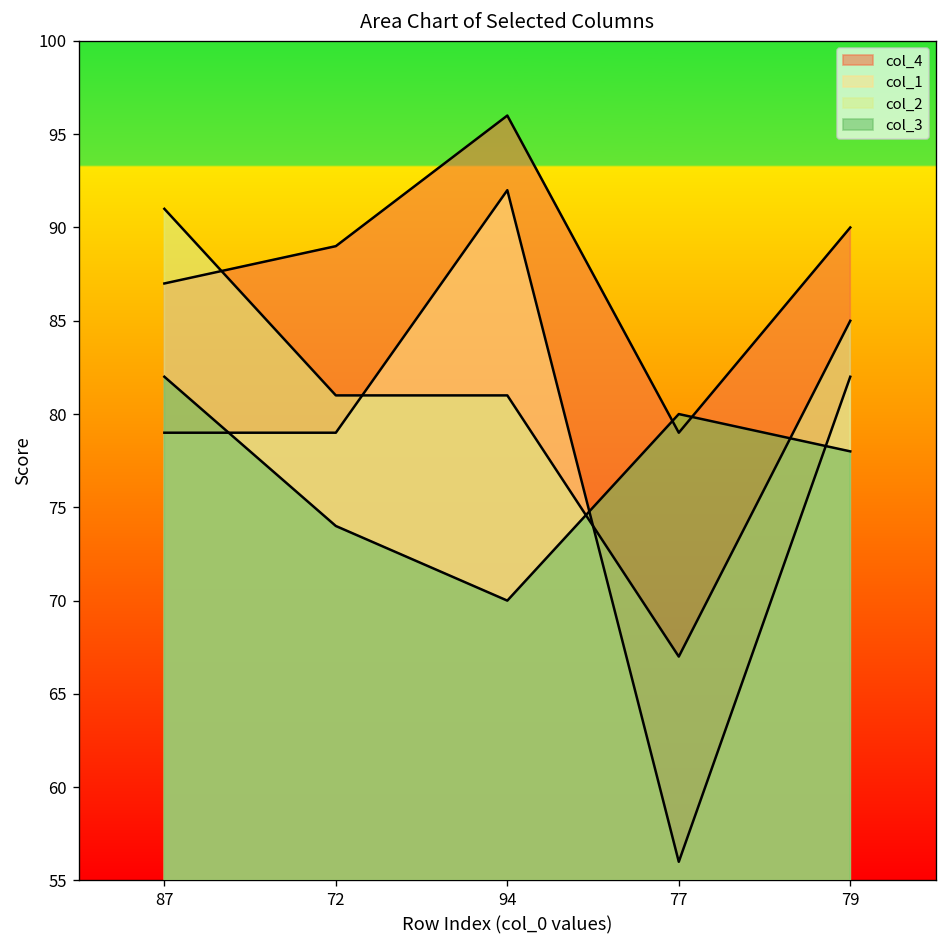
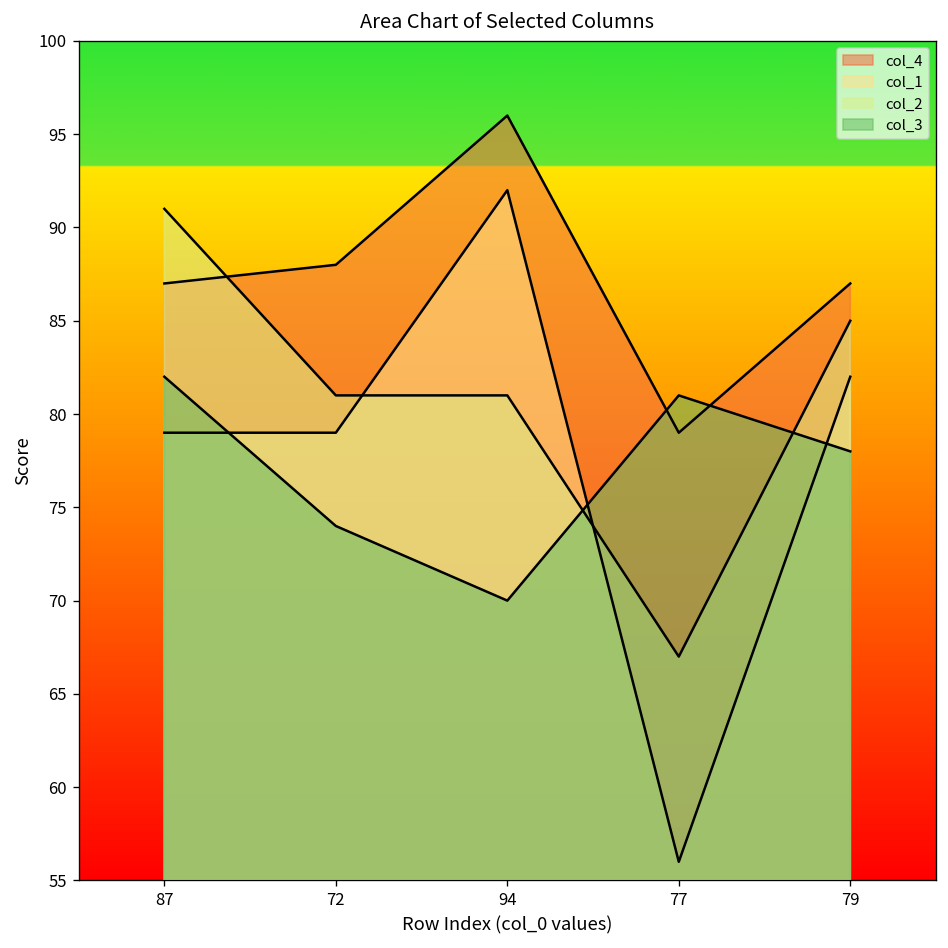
col_4, 72: 89 -> 88
col_3, 77: 80 -> 81
col_4, 79: 90 -> 87
